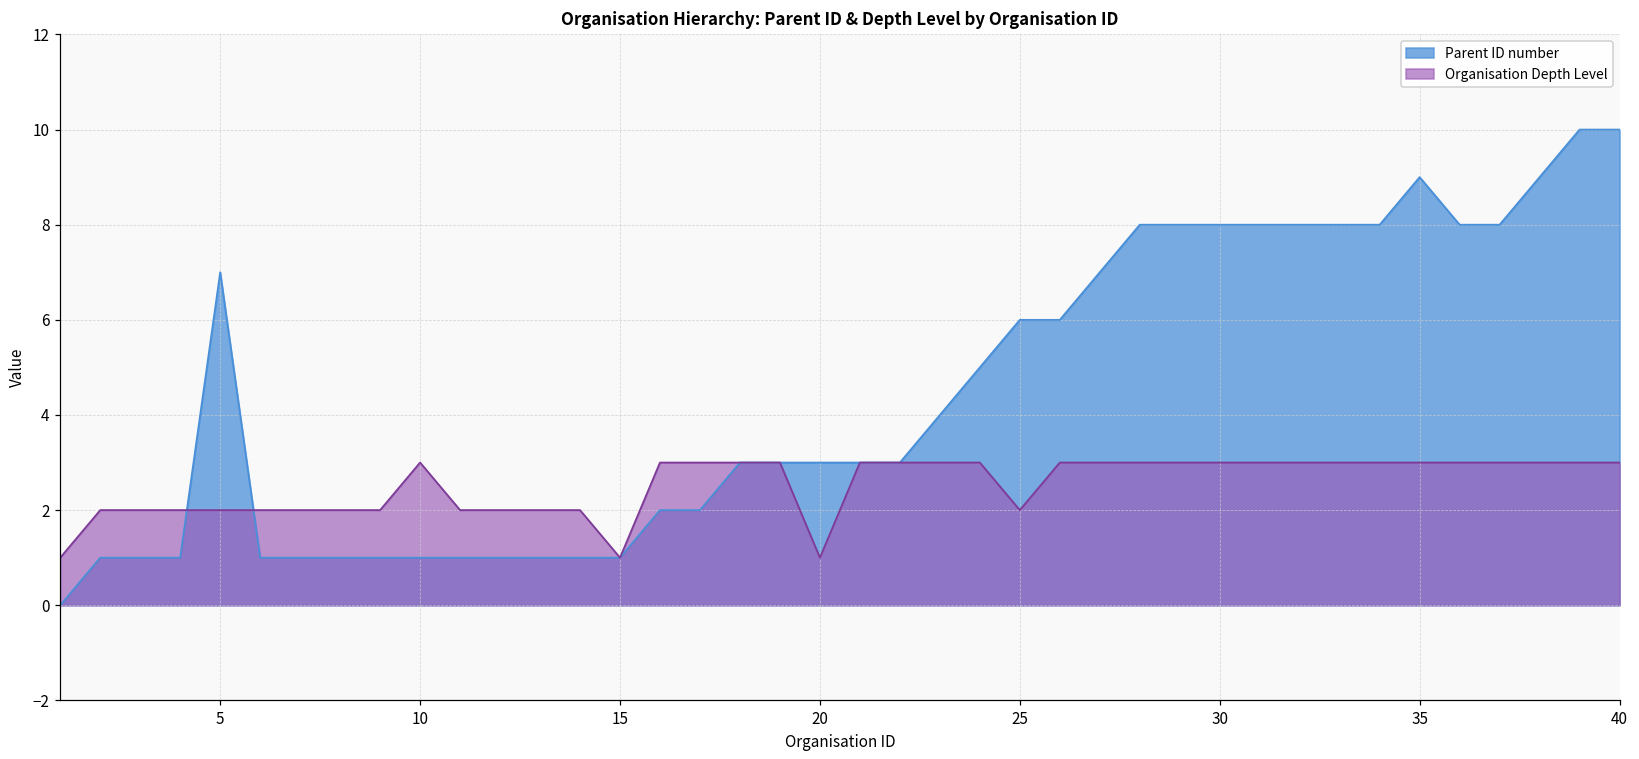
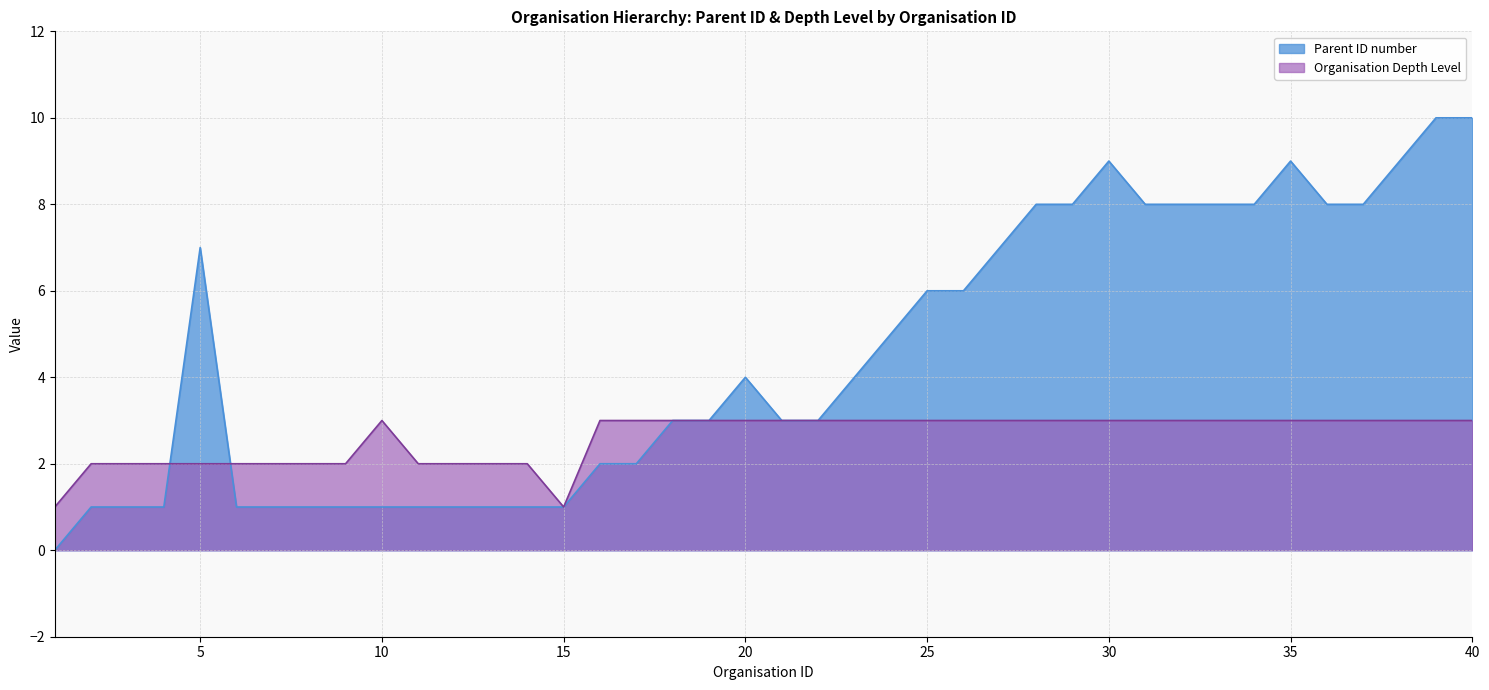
Parent ID number, 20: 3 -> 4
Organisation Depth Level, 20: 1 -> 3
Organisation Depth Level, 25: 2 -> 3
Parent ID number, 30: 8 -> 9
